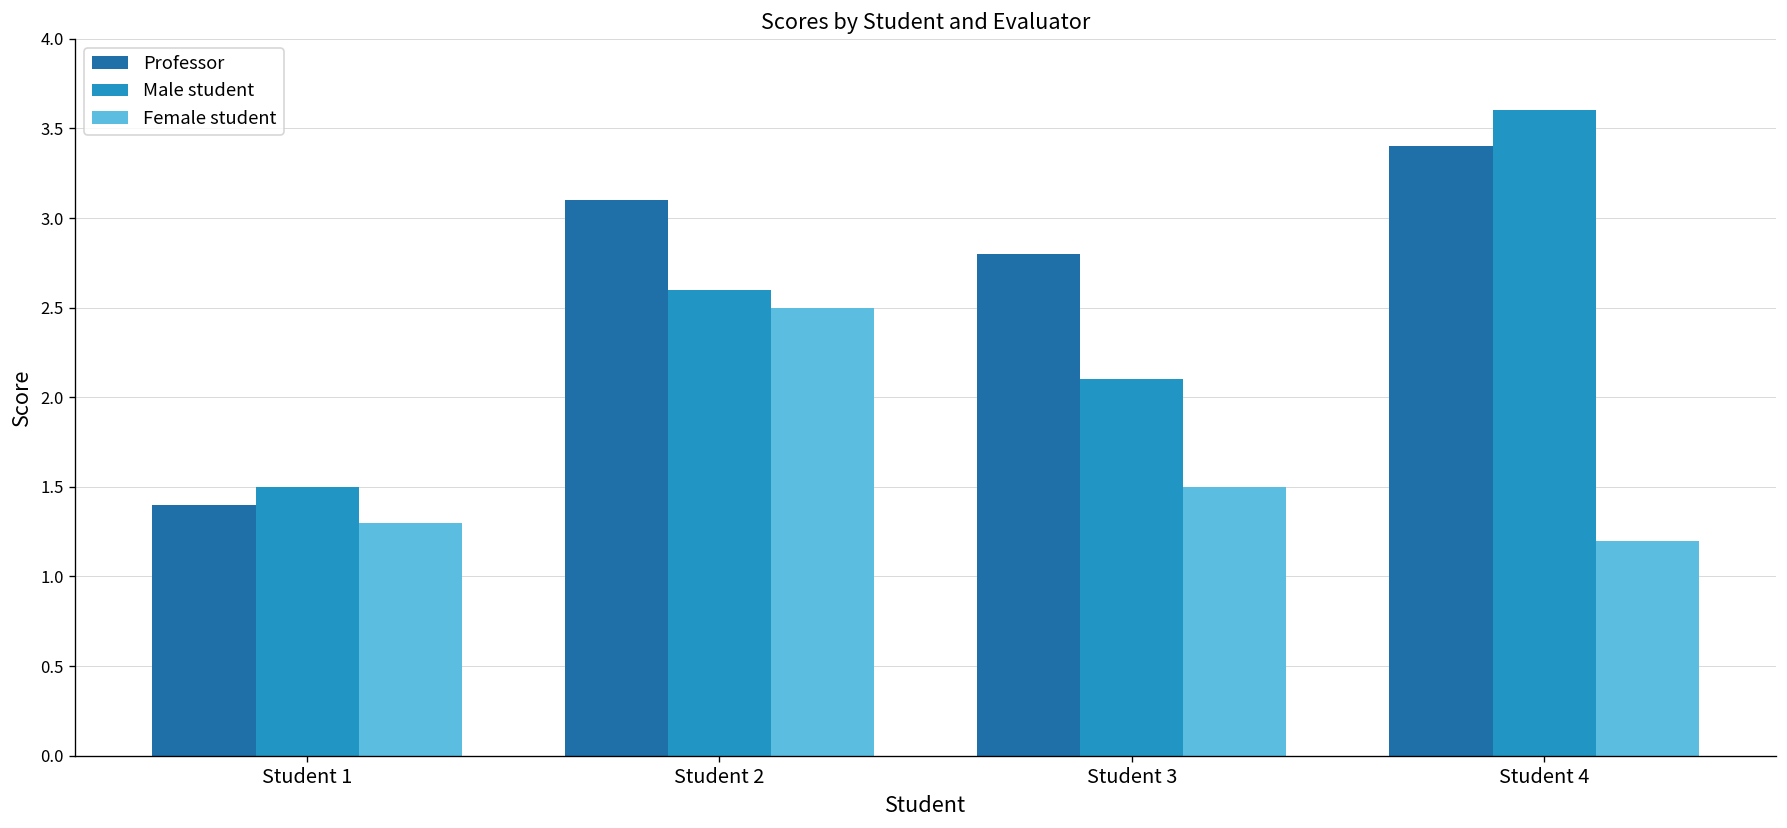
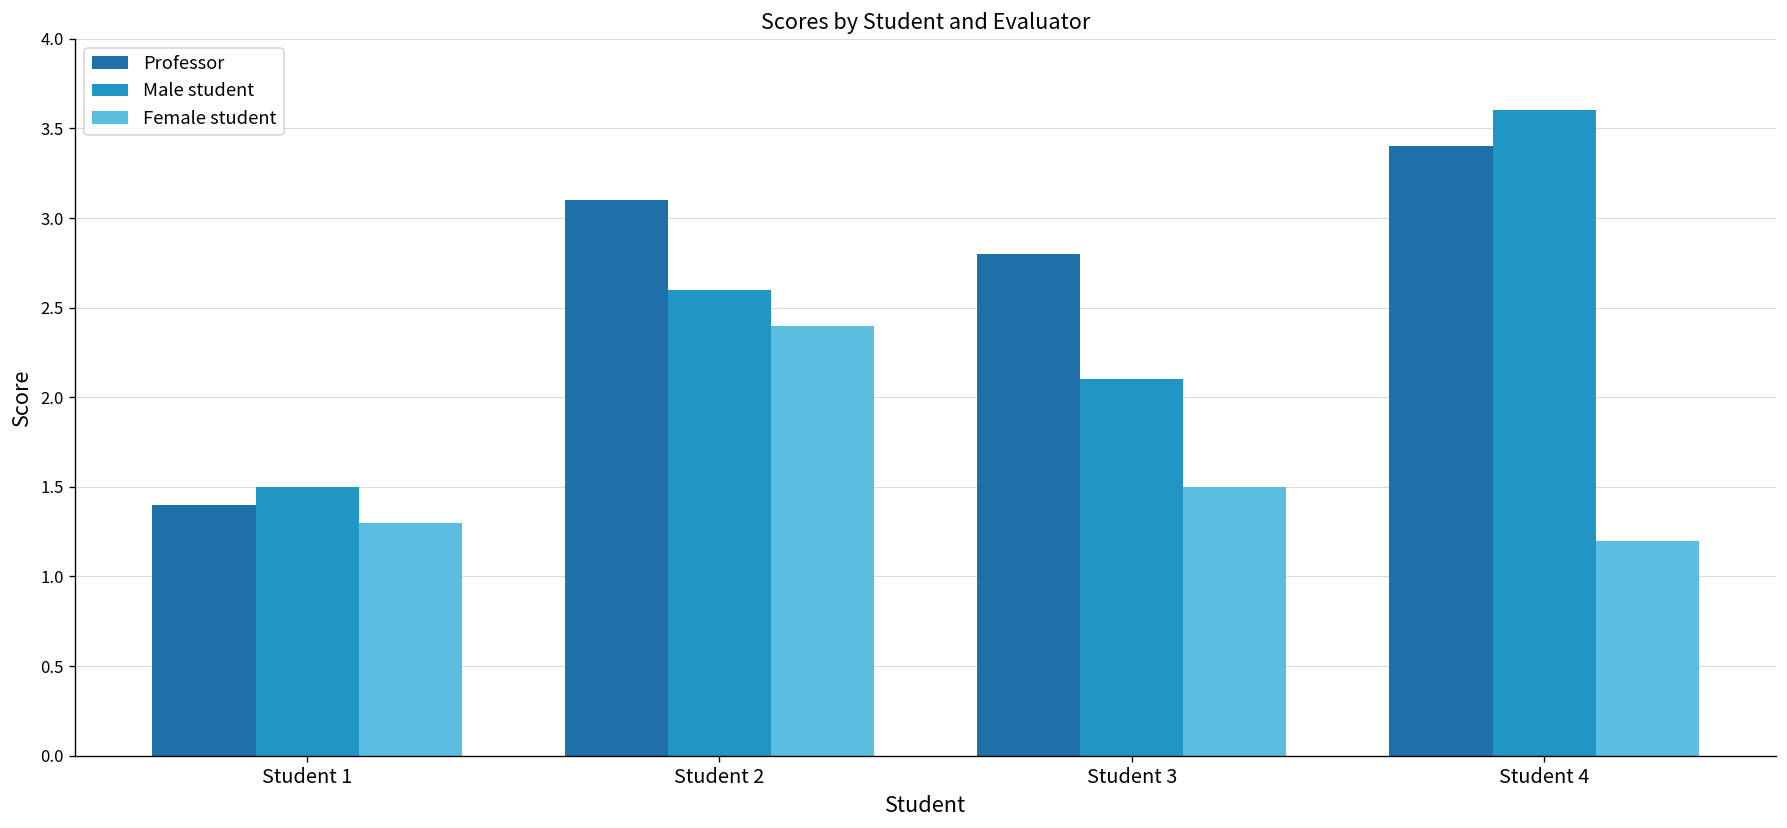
Female student, Student 2: 2.5 -> 2.4
